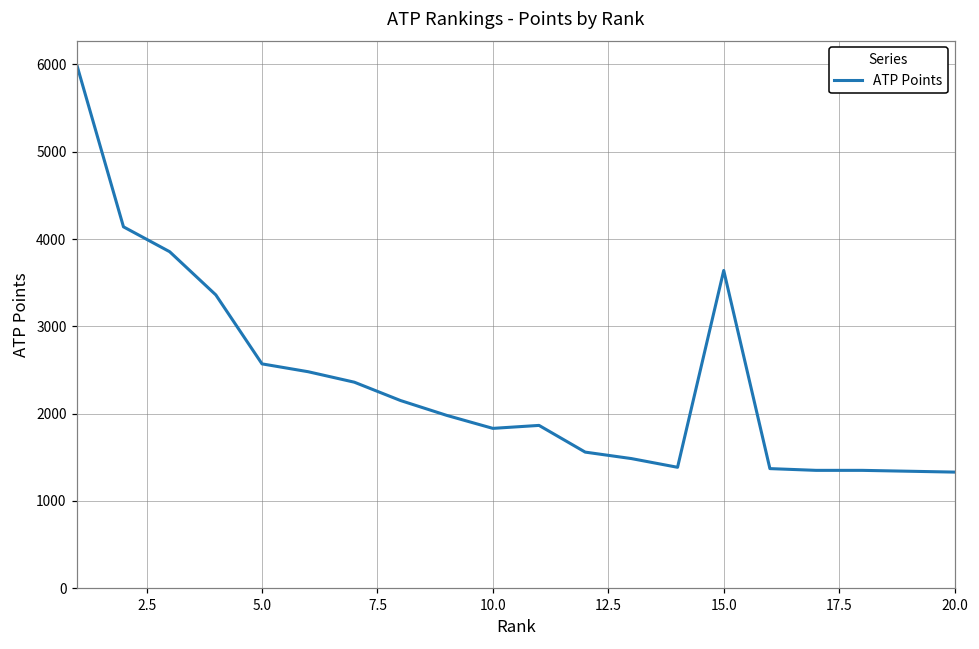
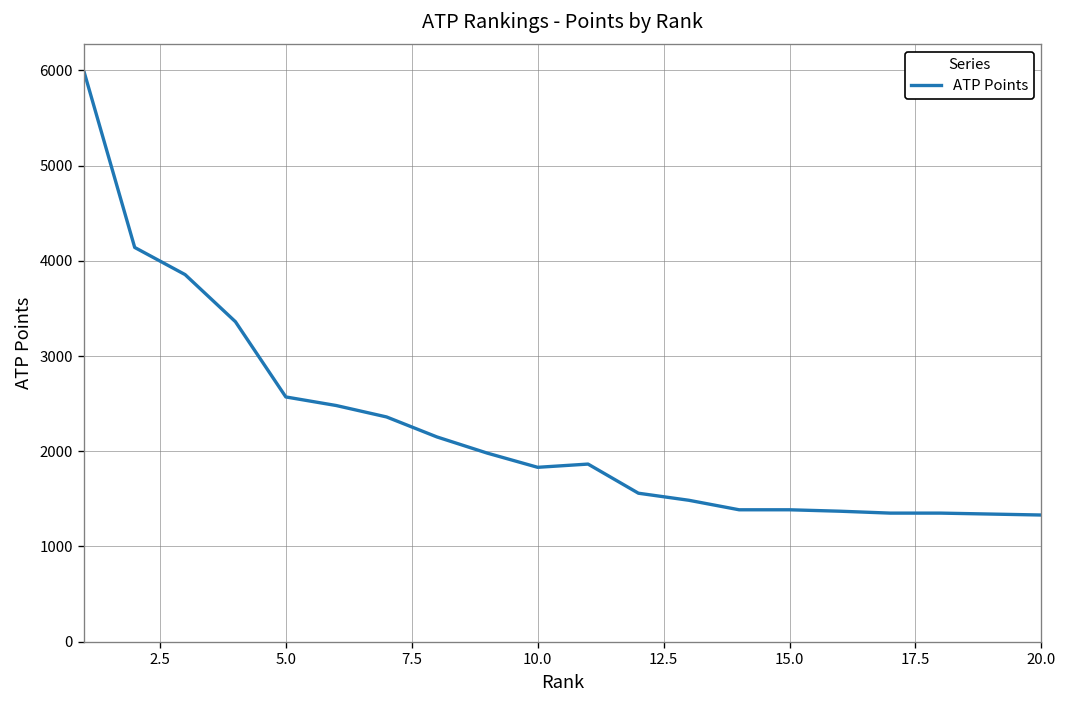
15.0: 3600 -> 1400
